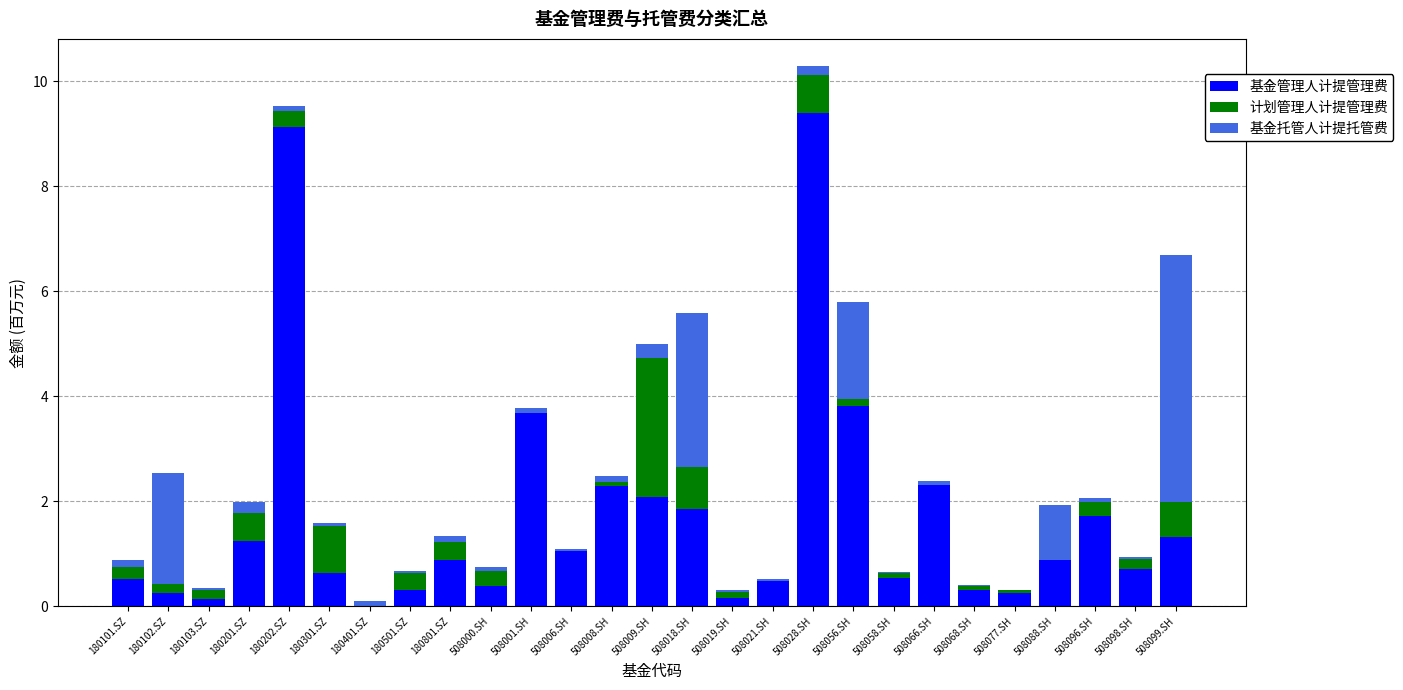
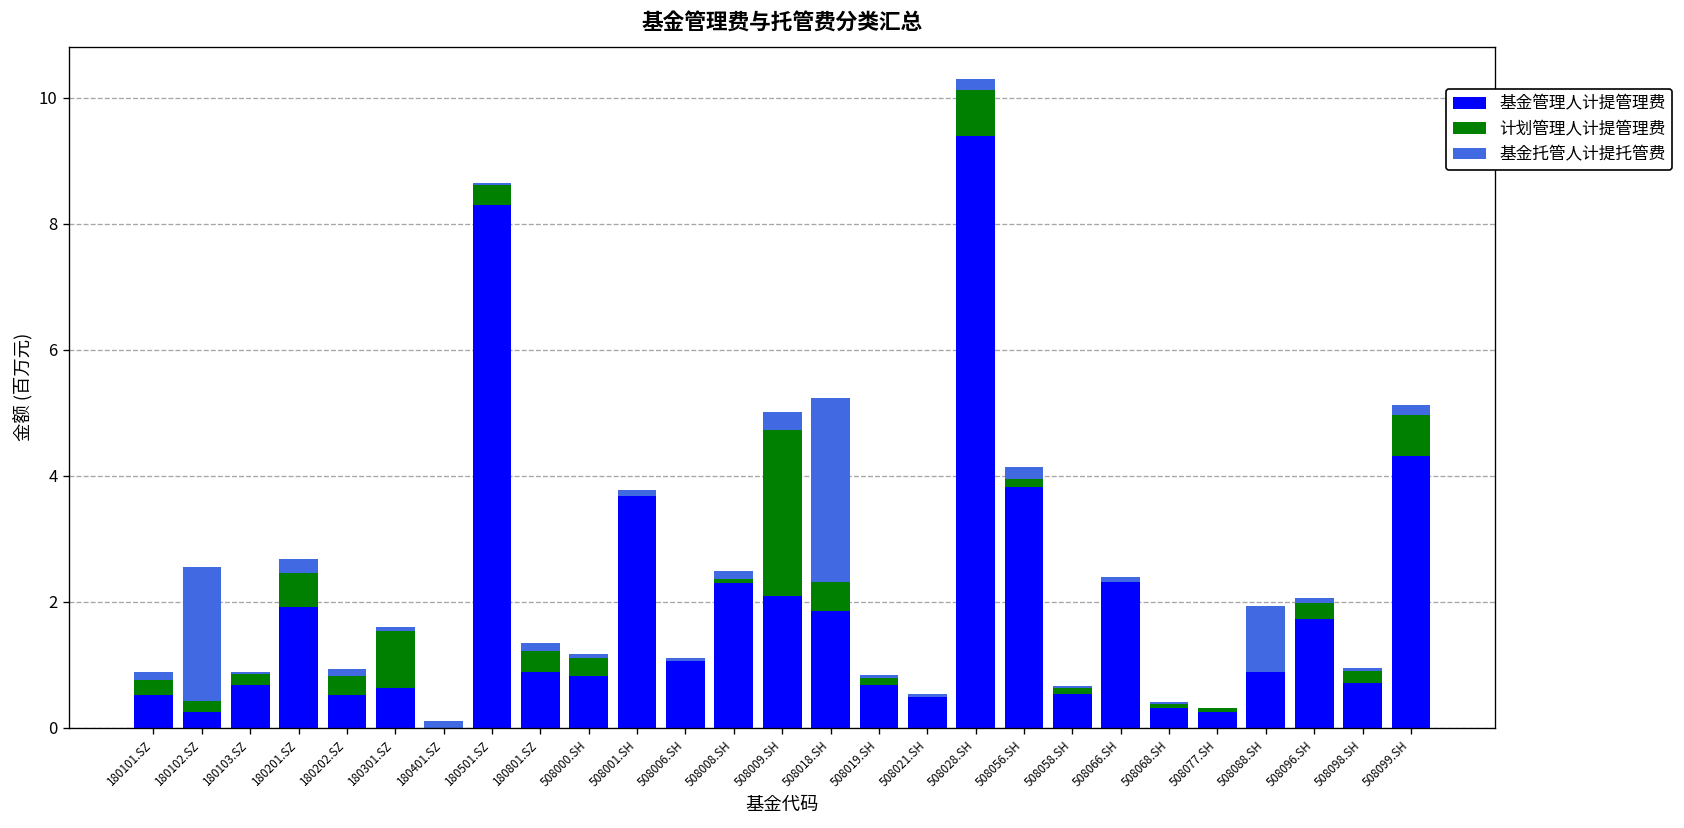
基金管理人计提管理费, 180103.SZ: 0.1 -> 0.7
基金管理人计提管理费, 180201.SZ: 1.2 -> 1.9
基金管理人计提管理费, 180202.SZ: 9.1 -> 0.5
基金管理人计提管理费, 180501.SZ: 0.3 -> 8.3
基金管理人计提管理费, 508000.SH: 0.4 -> 0.8
计划管理人计提管理费, 508018.SH: 0.8 -> 0.5
基金管理人计提管理费, 508019.SH: 0.2 -> 0.7
基金托管人计提托管费, 508056.SH: 1.8 -> 0.2
基金管理人计提管理费, 508099.SH: 1.3 -> 4.3
基金托管人计提托管费, 508099.SH: 4.7 -> 0.1
